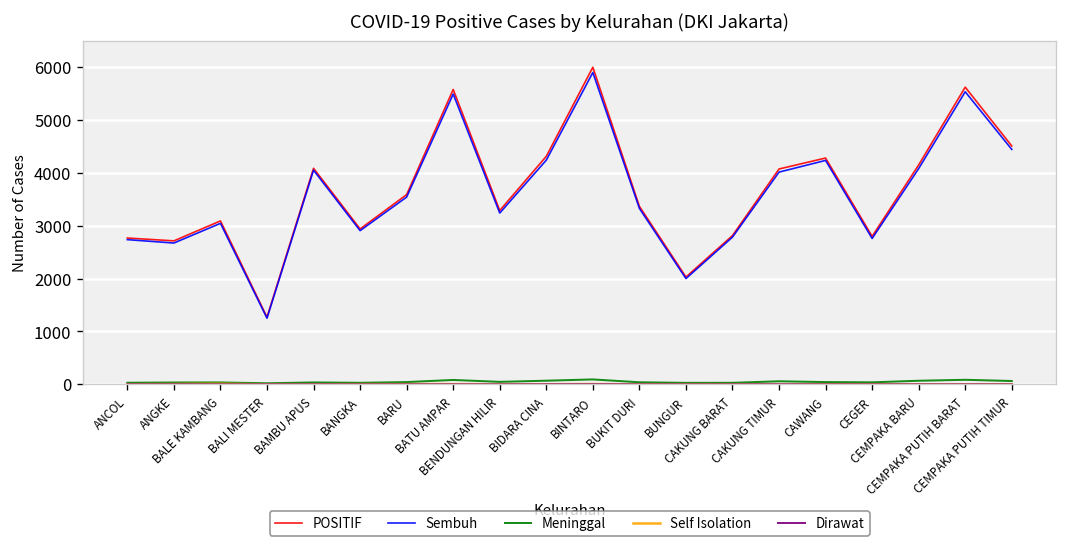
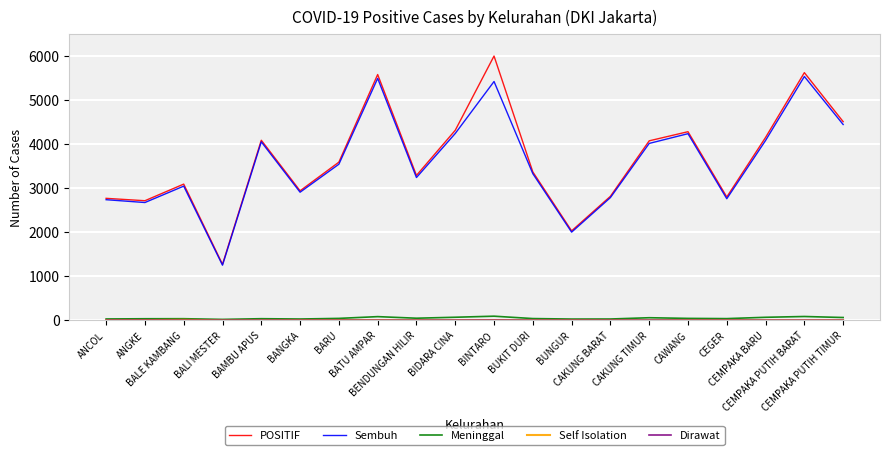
Sembuh, BINTARO: 5900 -> 5400
